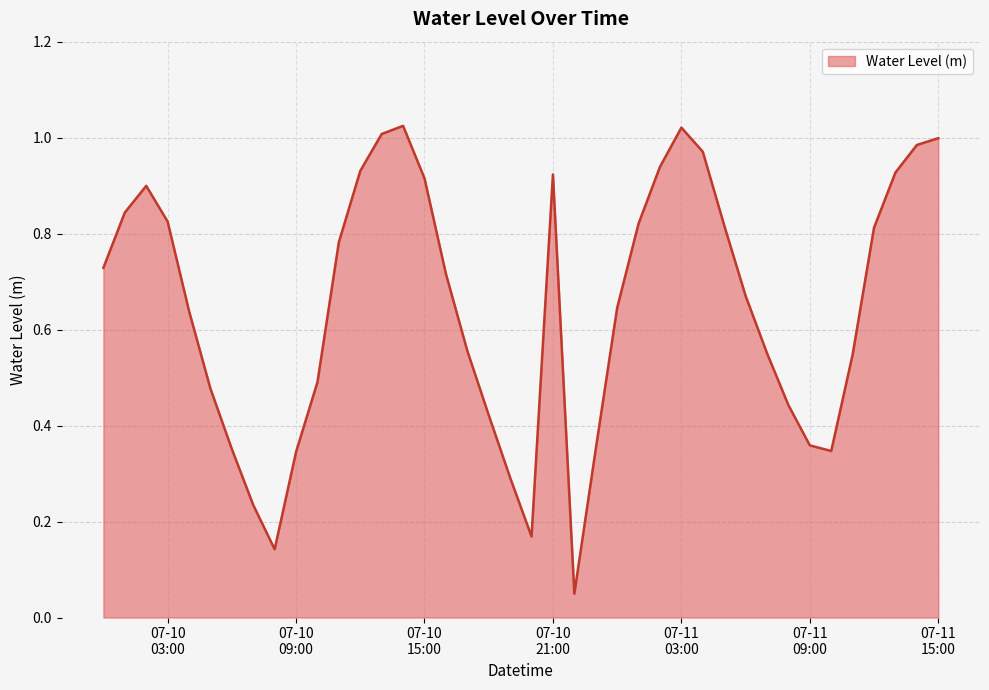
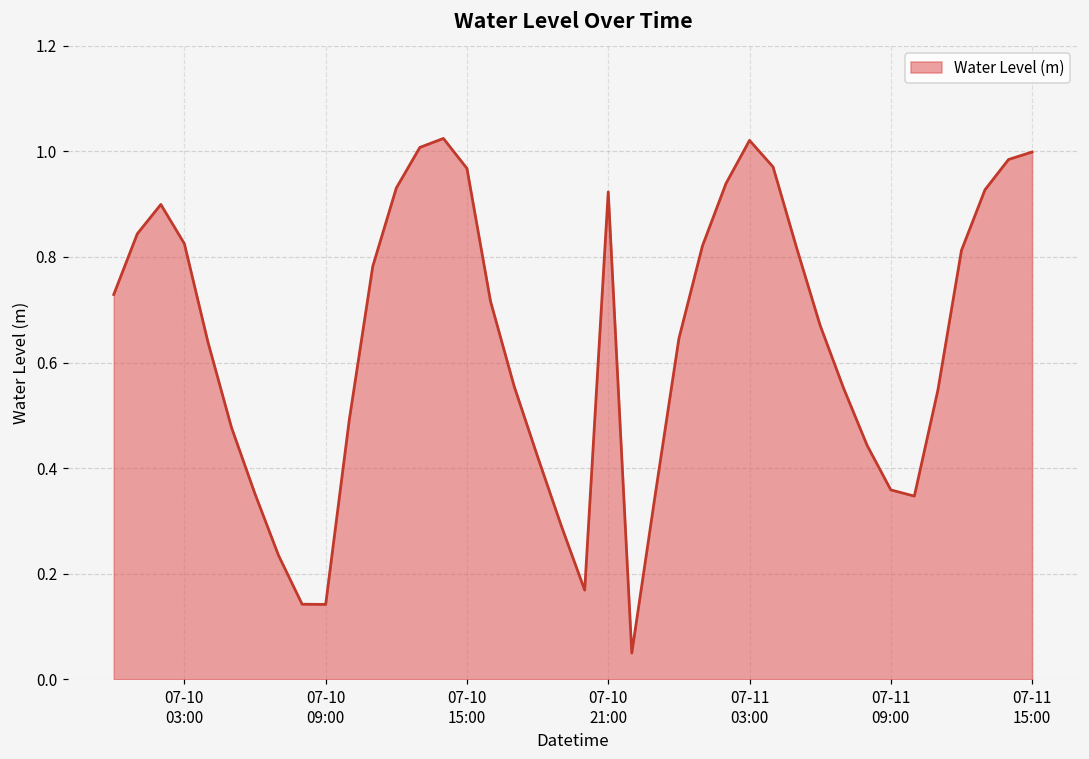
07-10 09:00: 0.35 -> 0.14
07-10 15:00: 0.92 -> 0.97
